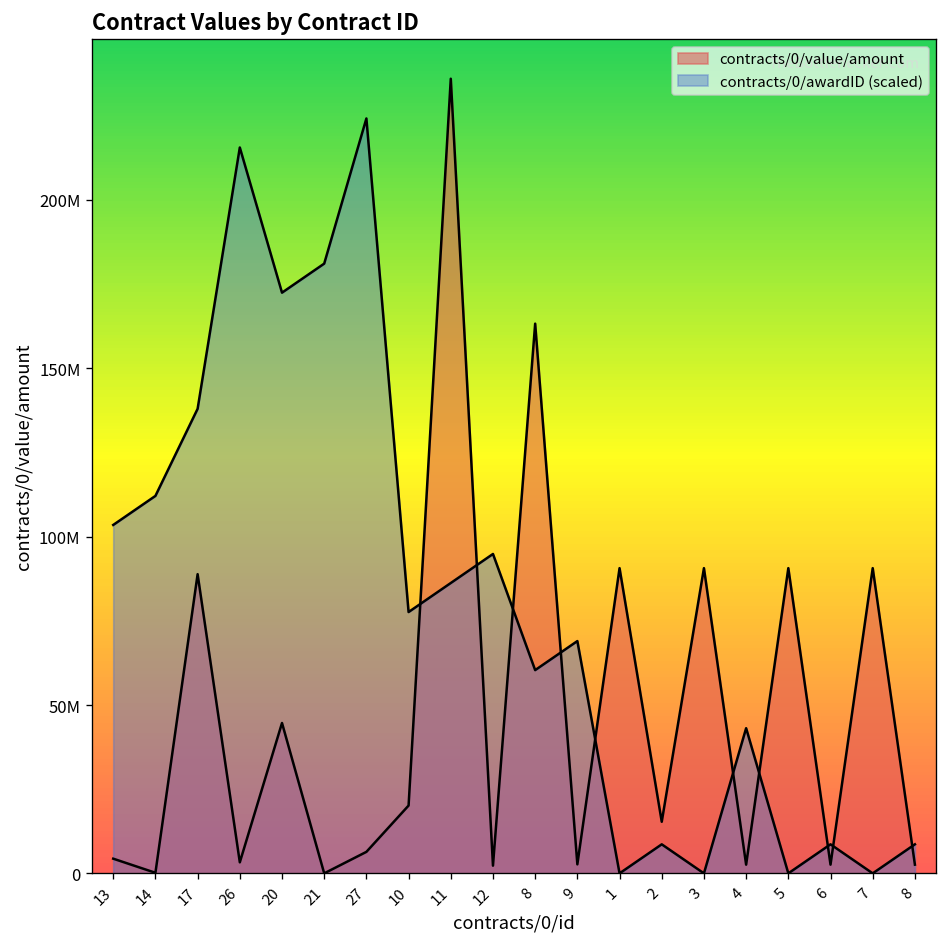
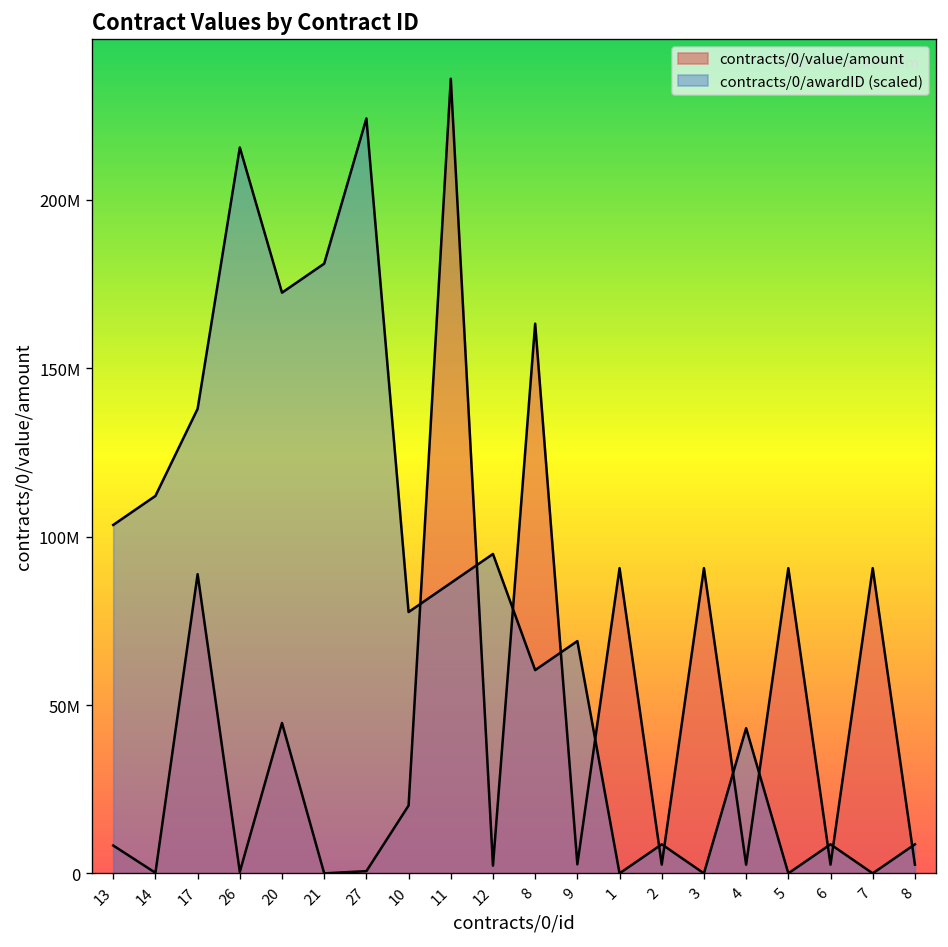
contracts/0/value/amount, 13: 4000000 -> 8000000
contracts/0/value/amount, 26: 3000000 -> 0
contracts/0/value/amount, 27: 6000000 -> 1000000
contracts/0/value/amount, 2: 15000000 -> 3000000
